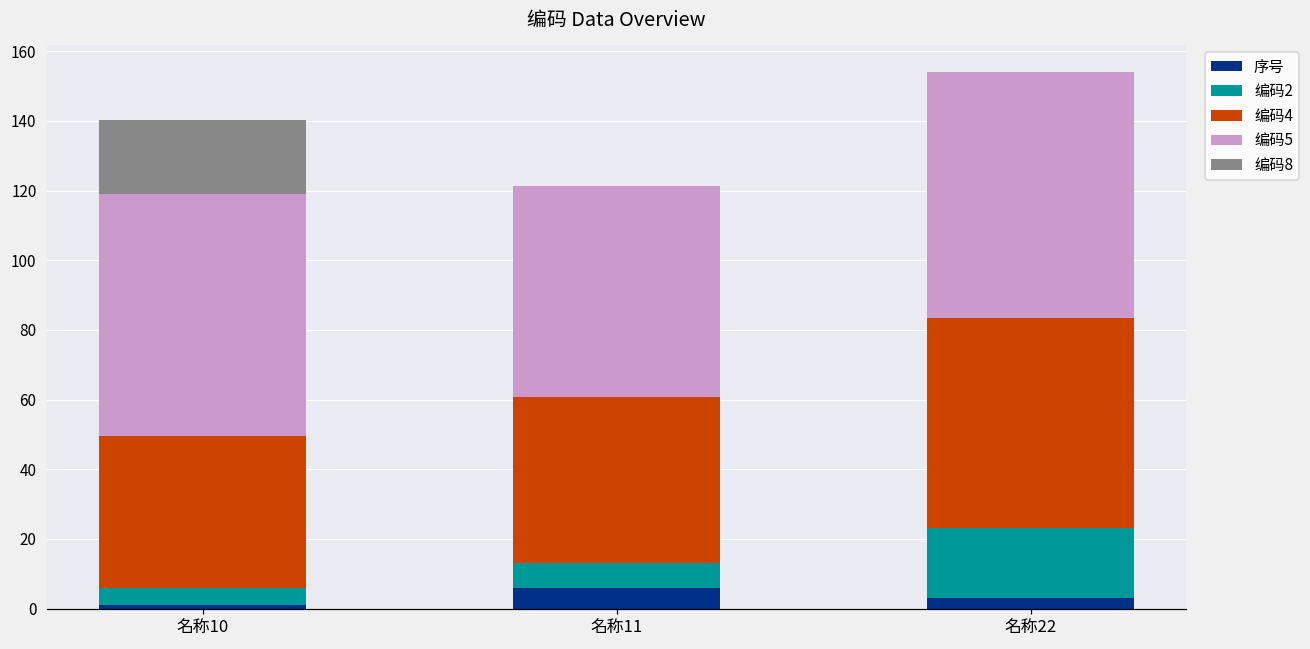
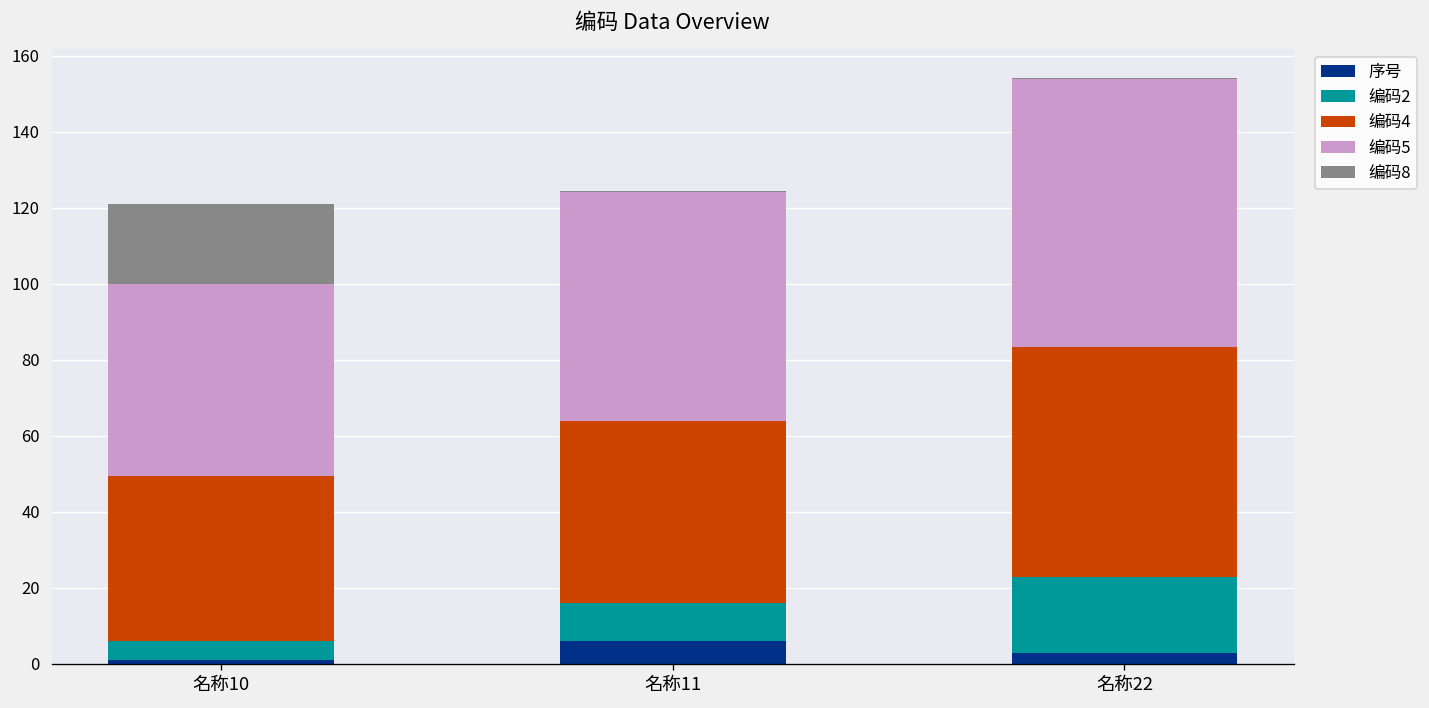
编码5, 名称10: 70 -> 51
编码2, 名称11: 7 -> 10
